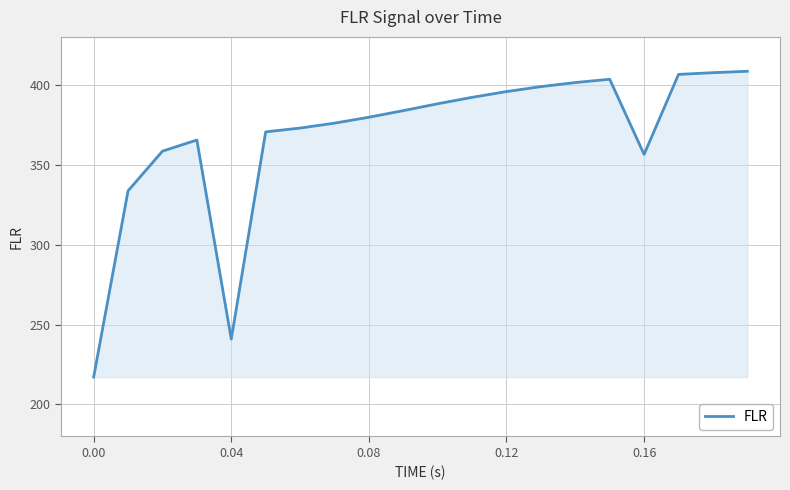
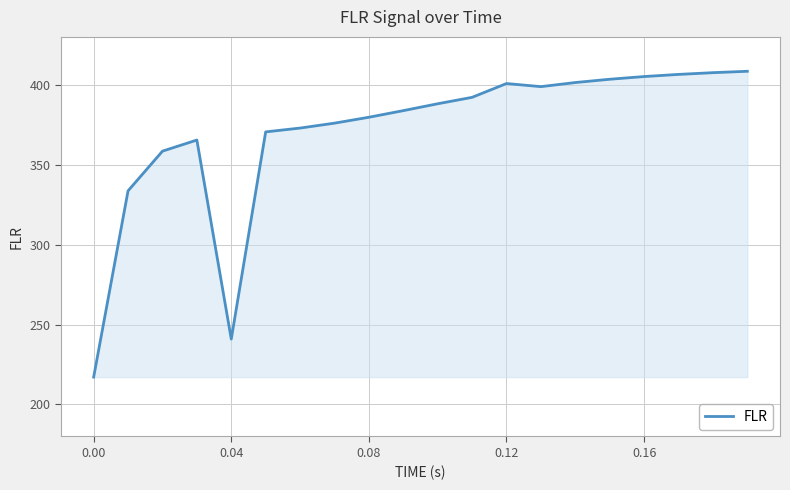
0.12: 396 -> 401
0.16: 356 -> 405
